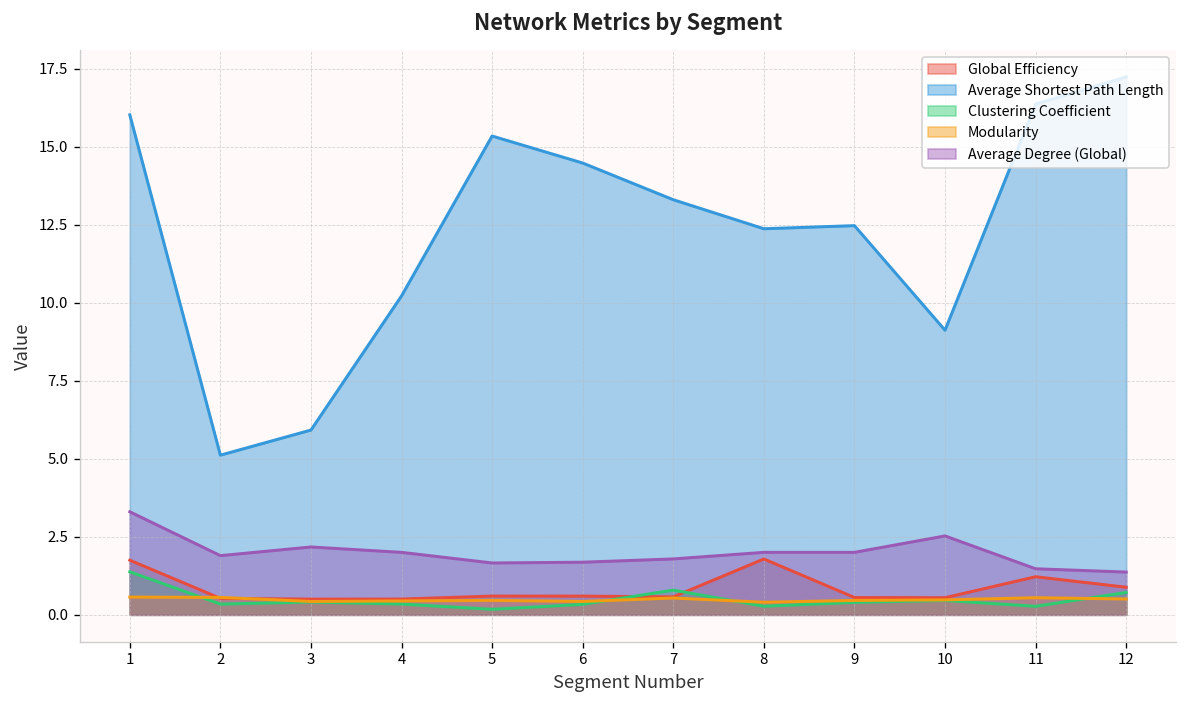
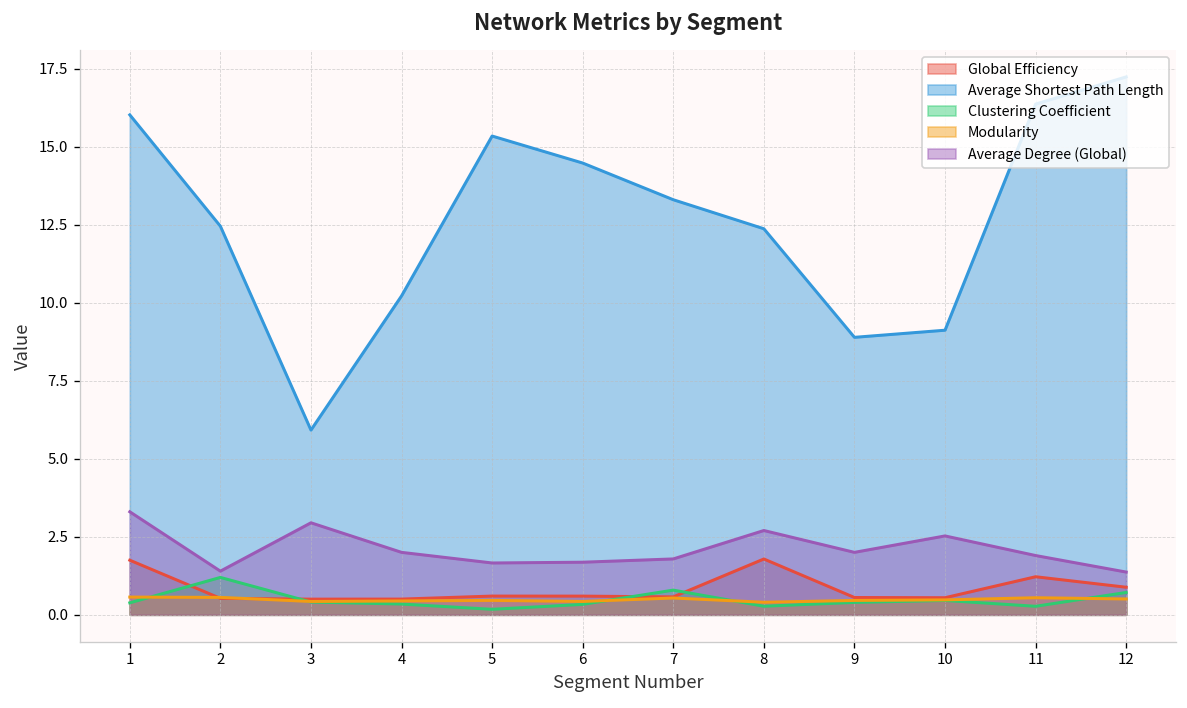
Clustering Coefficient, 1: 1.4 -> 0.4
Average Shortest Path Length, 2: 5.1 -> 12.5
Clustering Coefficient, 2: 0.3 -> 1.2
Average Degree (Global), 2: 1.9 -> 1.4
Average Degree (Global), 3: 2.2 -> 2.9
Average Degree (Global), 8: 2.0 -> 2.7
Average Shortest Path Length, 9: 12.5 -> 8.9
Average Degree (Global), 11: 1.5 -> 1.9
